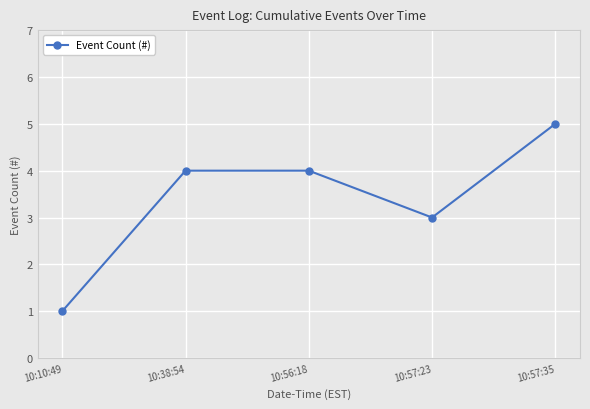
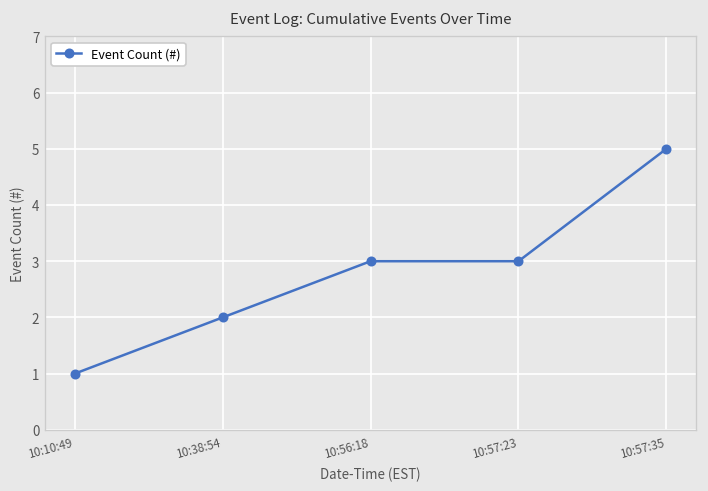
10:38:54: 4 -> 2
10:56:18: 4 -> 3
